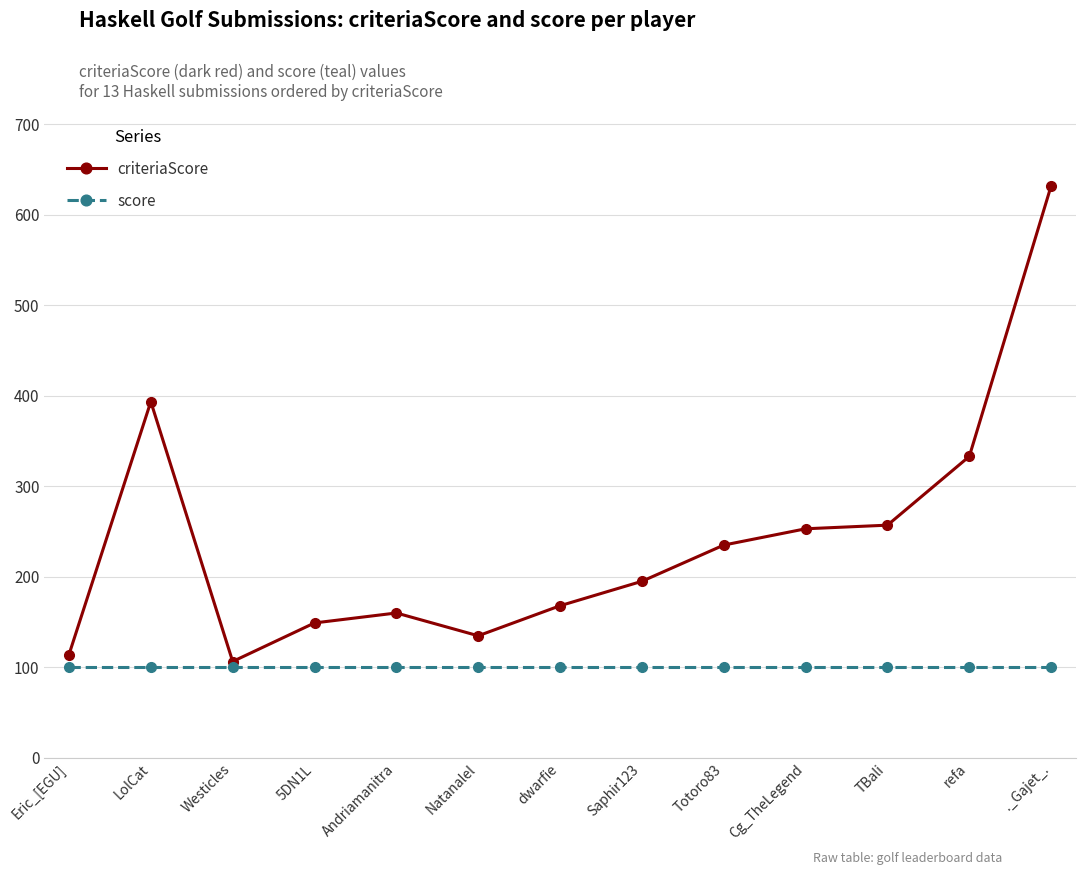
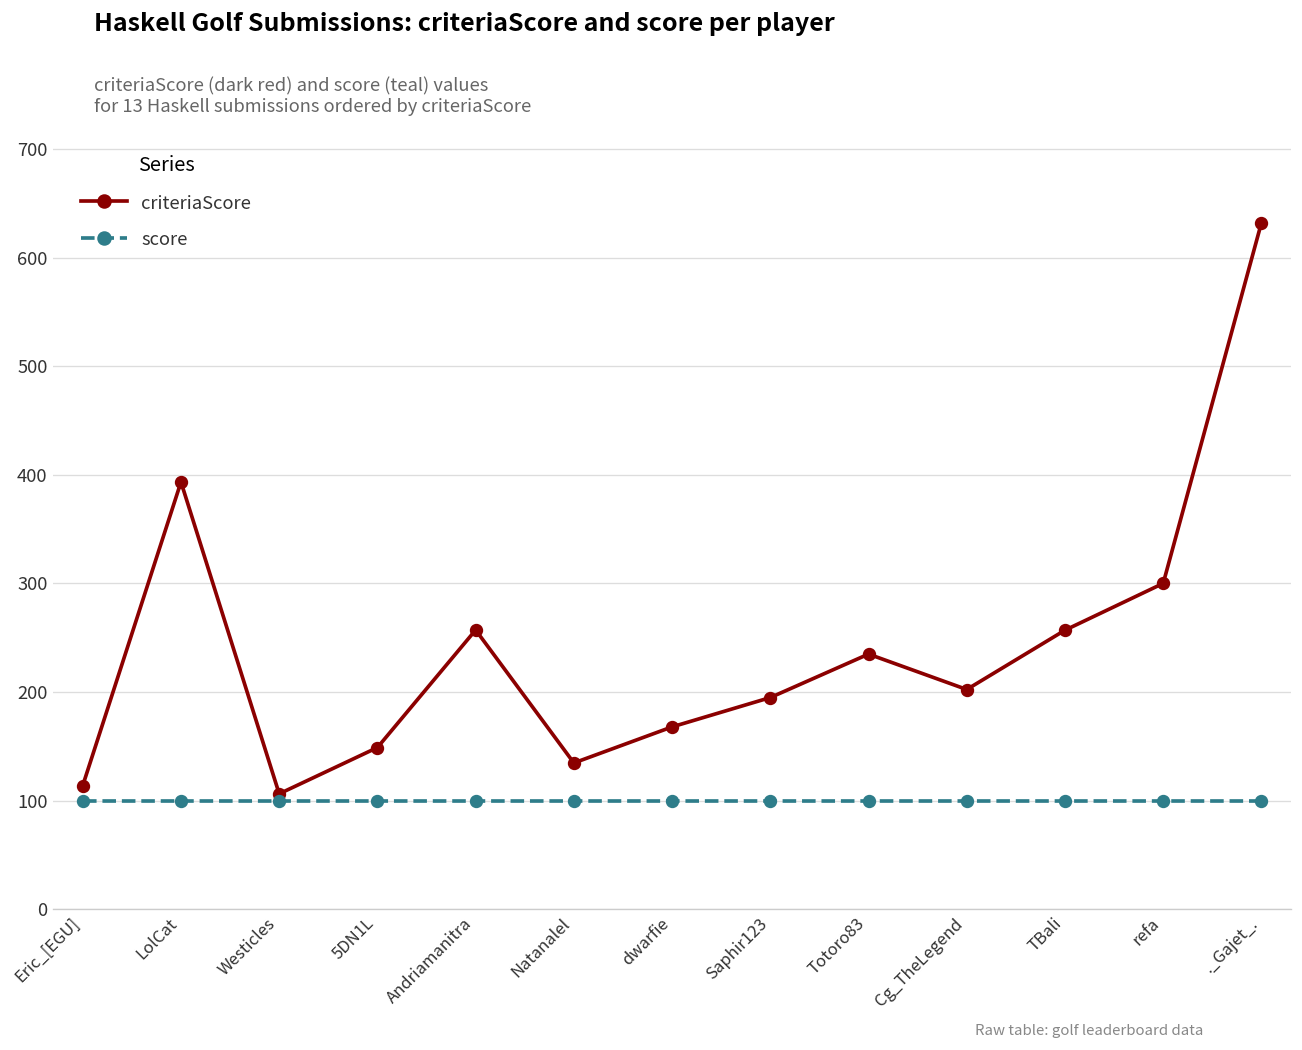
criteriaScore, Andriamanitra: 160 -> 260
criteriaScore, Cg_TheLegend: 250 -> 200
criteriaScore, refa: 330 -> 300
